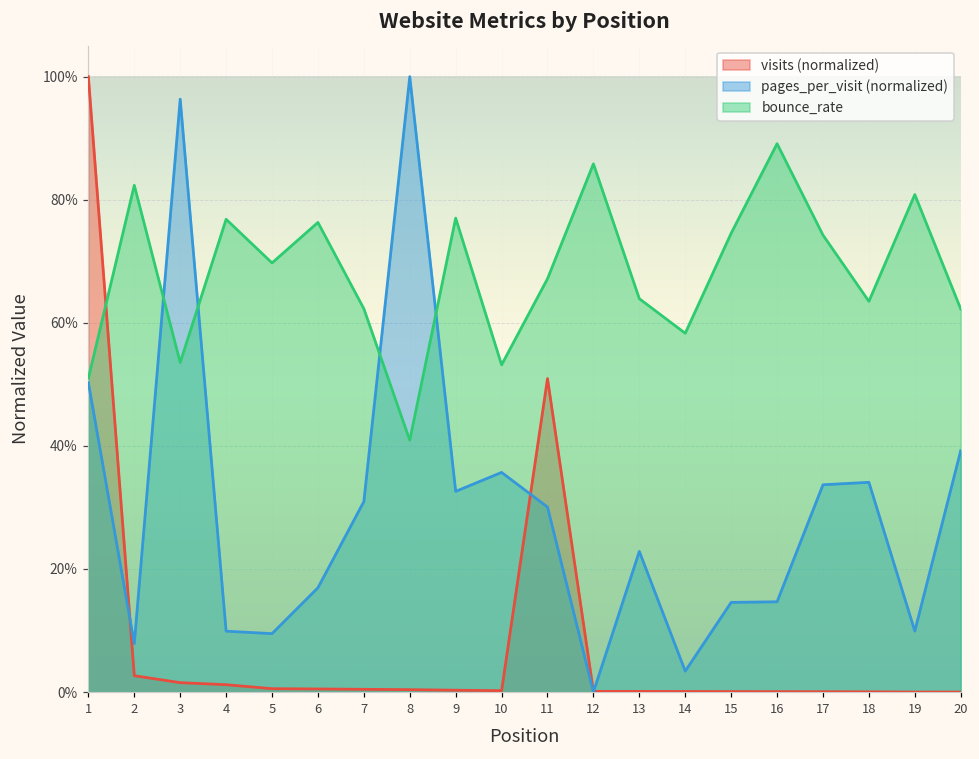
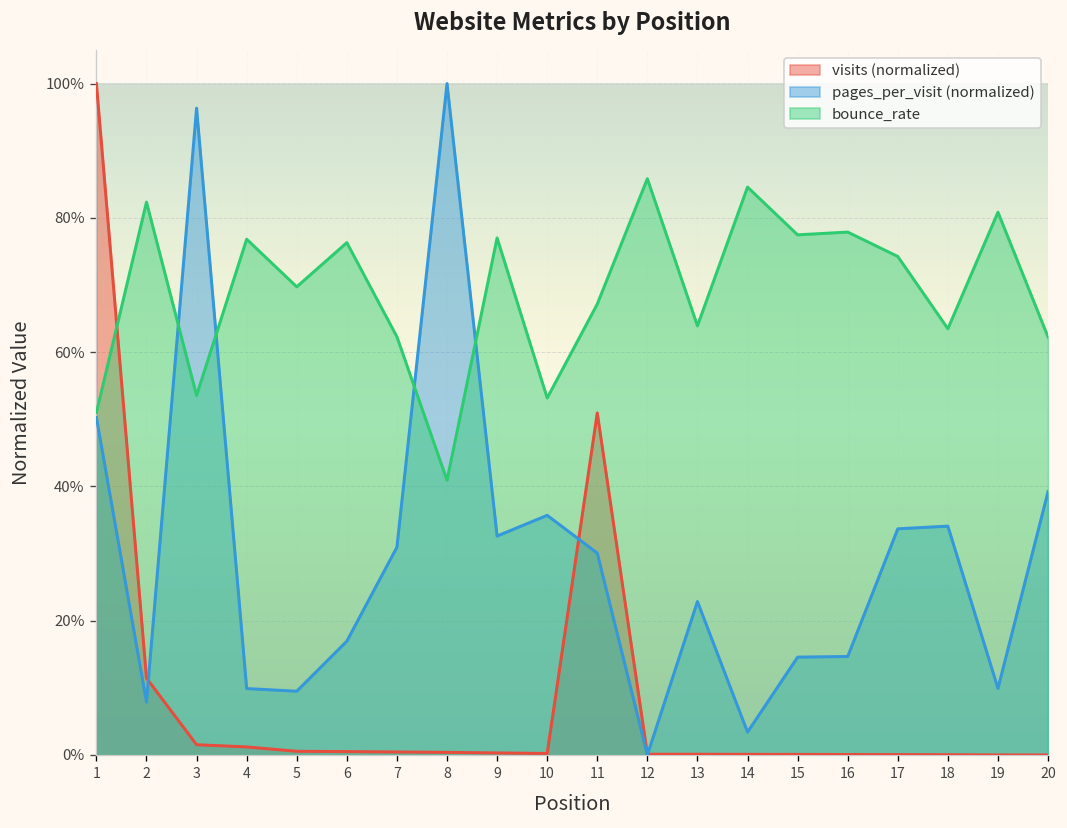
visits (normalized), 2: 3% -> 11%
bounce_rate, 14: 58% -> 85%
bounce_rate, 15: 75% -> 77%
bounce_rate, 16: 89% -> 78%
